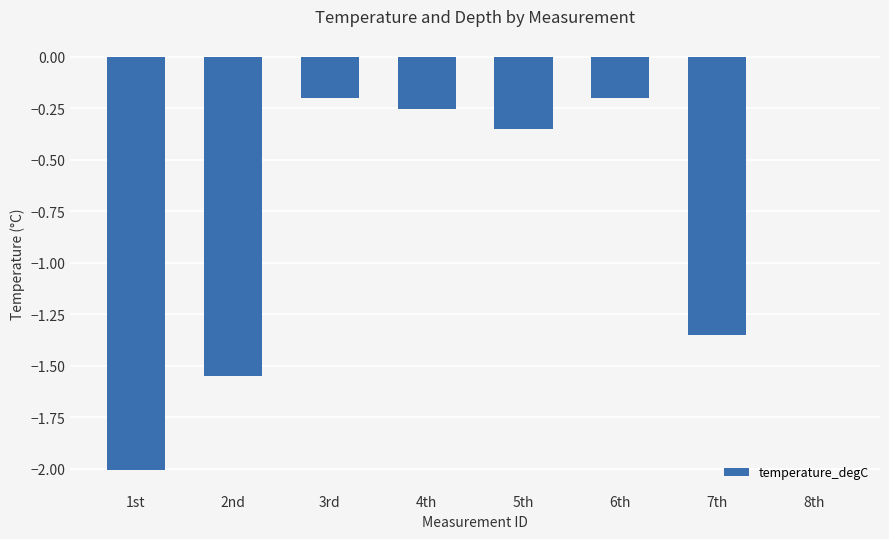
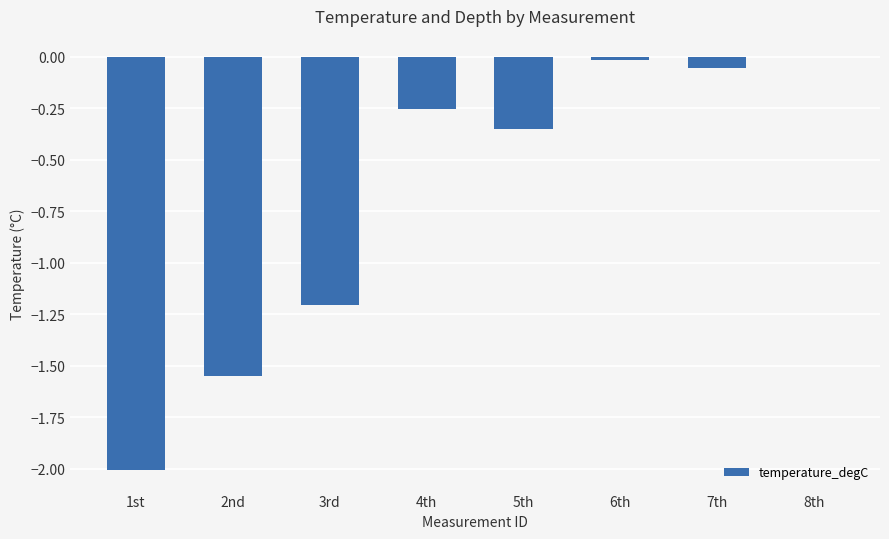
3rd: -0.20 -> -1.21
6th: -0.20 -> -0.01
7th: -1.35 -> -0.05
